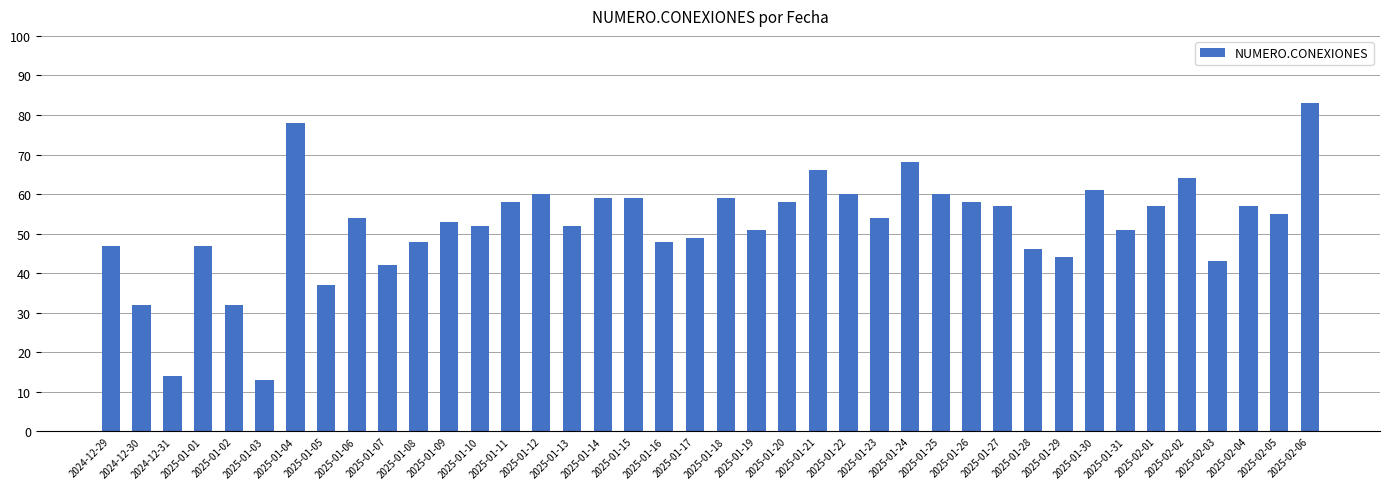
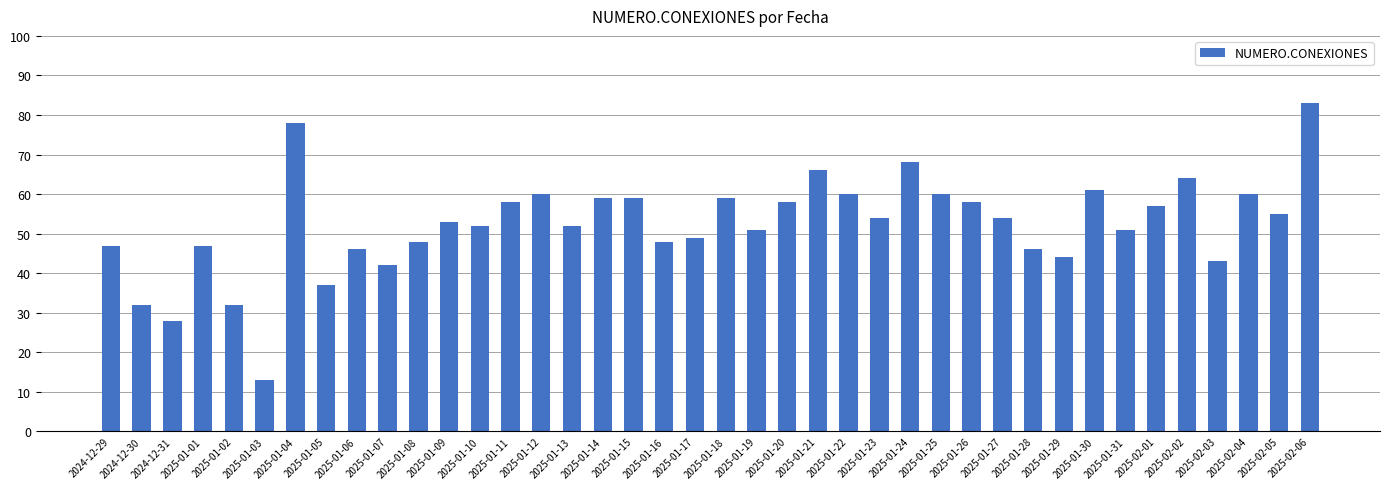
2024-12-31: 14 -> 28
2025-01-06: 54 -> 46
2025-01-27: 57 -> 54
2025-02-04: 57 -> 60
